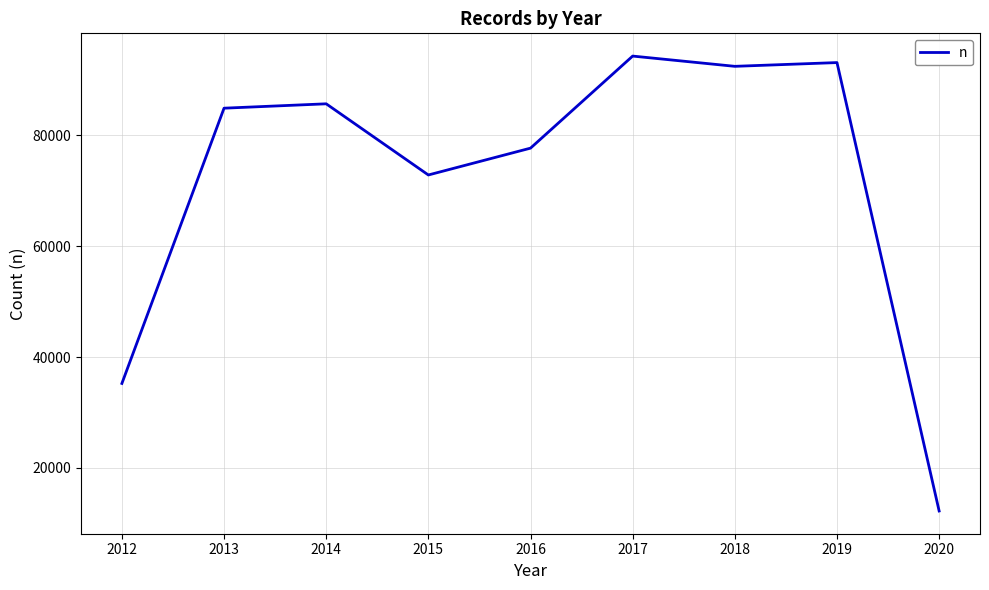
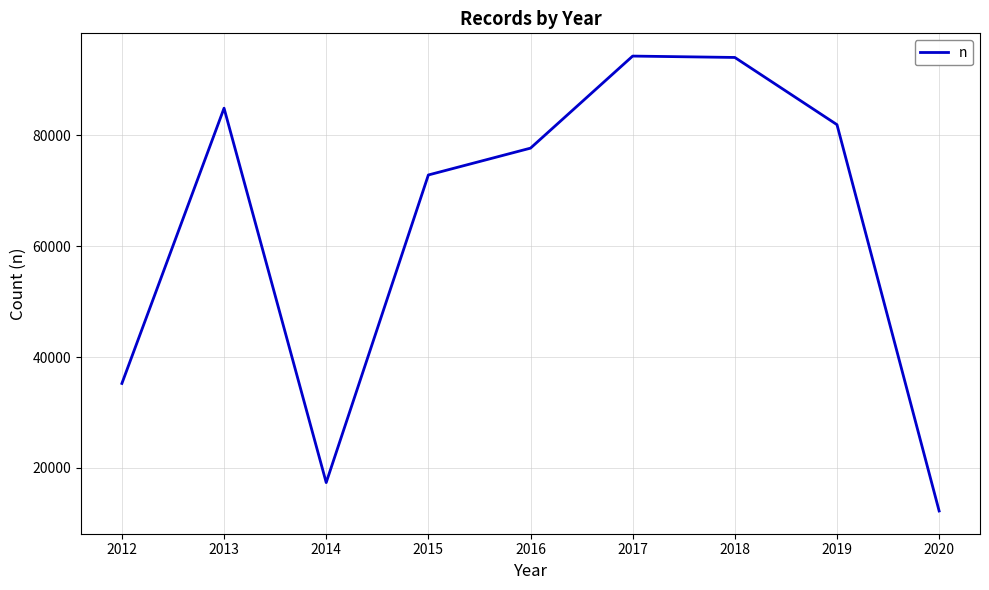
2014: 86000 -> 17000
2018: 92000 -> 94000
2019: 93000 -> 82000
